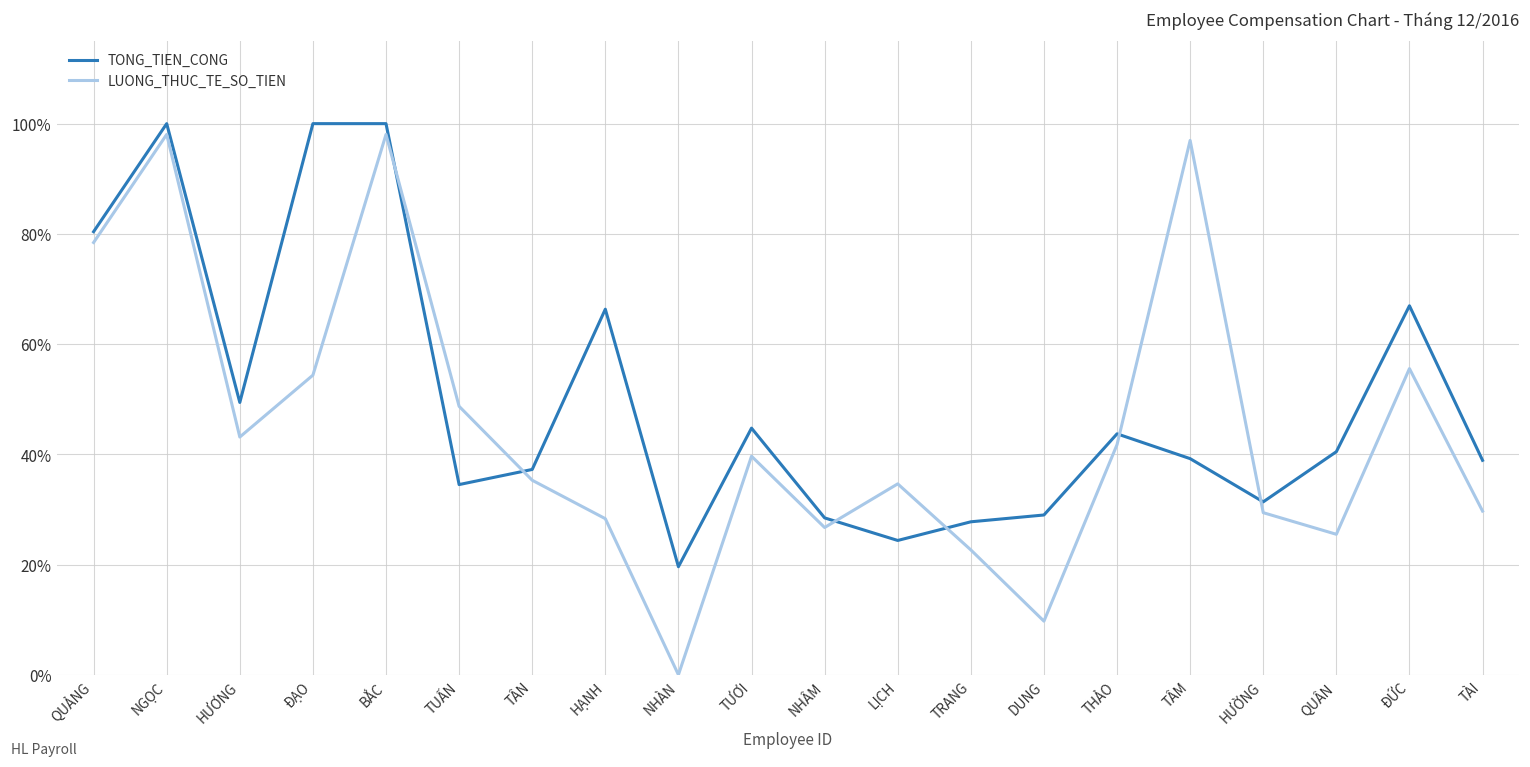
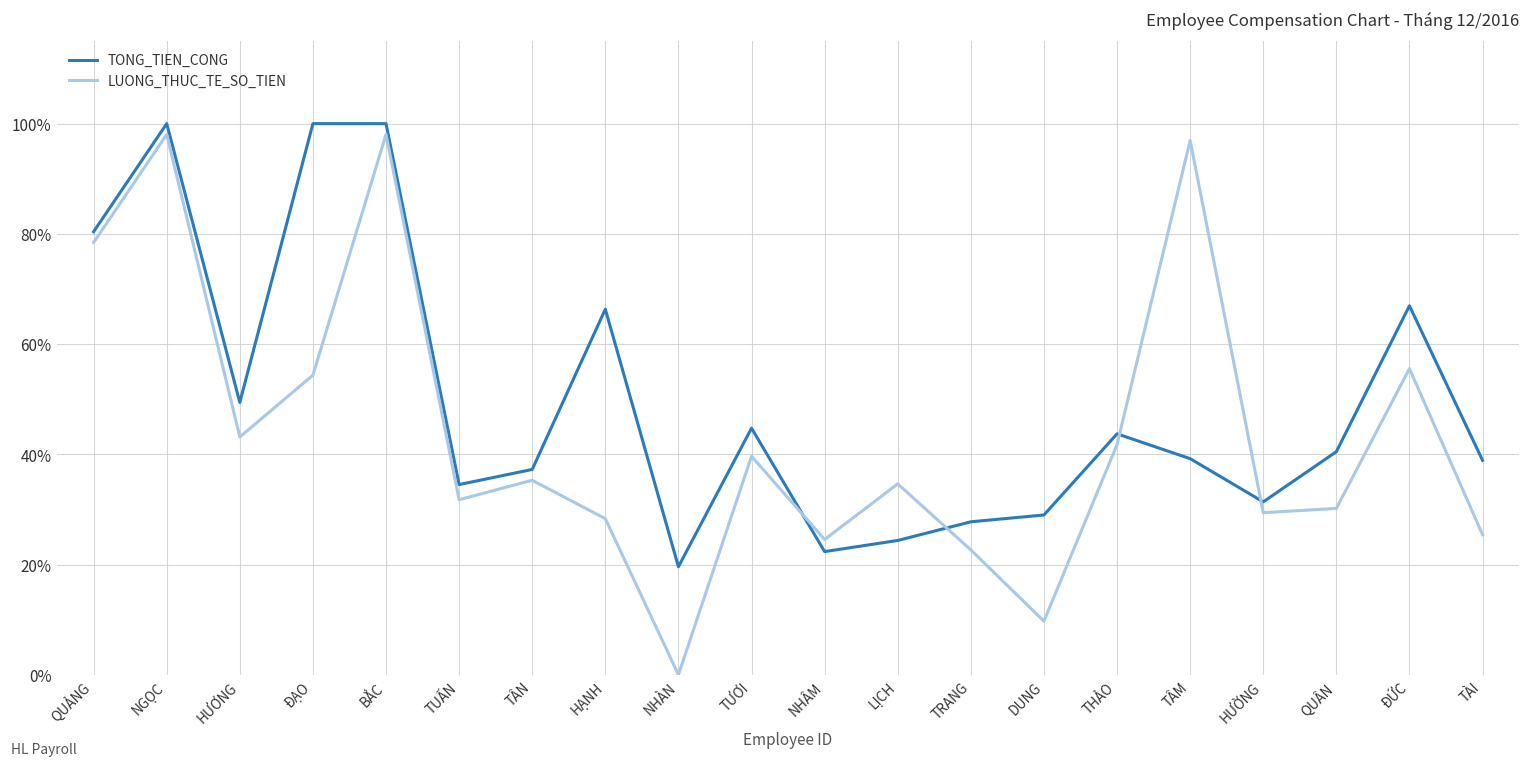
LUONG_THUC_TE_SO_TIEN, TUẤN: 49% -> 32%
TONG_TIEN_CONG, NHÂM: 28% -> 22%
LUONG_THUC_TE_SO_TIEN, NHÂM: 27% -> 25%
LUONG_THUC_TE_SO_TIEN, QUÂN: 25% -> 30%
LUONG_THUC_TE_SO_TIEN, TÀI: 30% -> 25%
